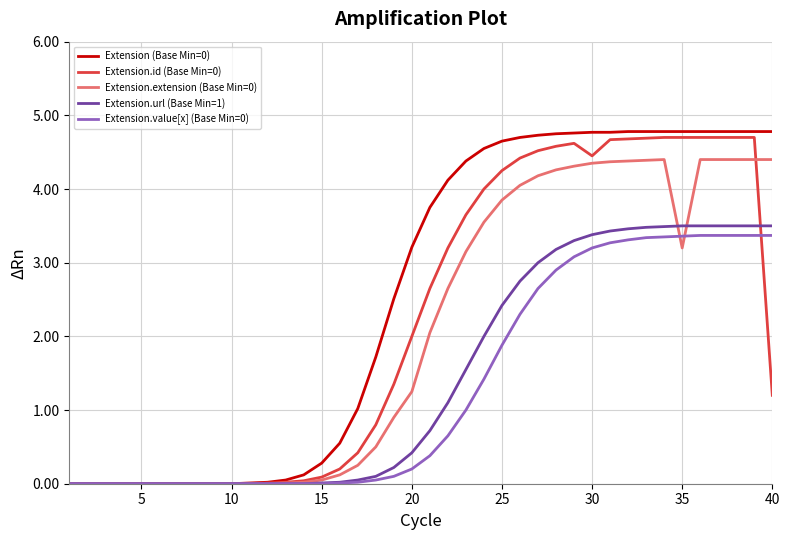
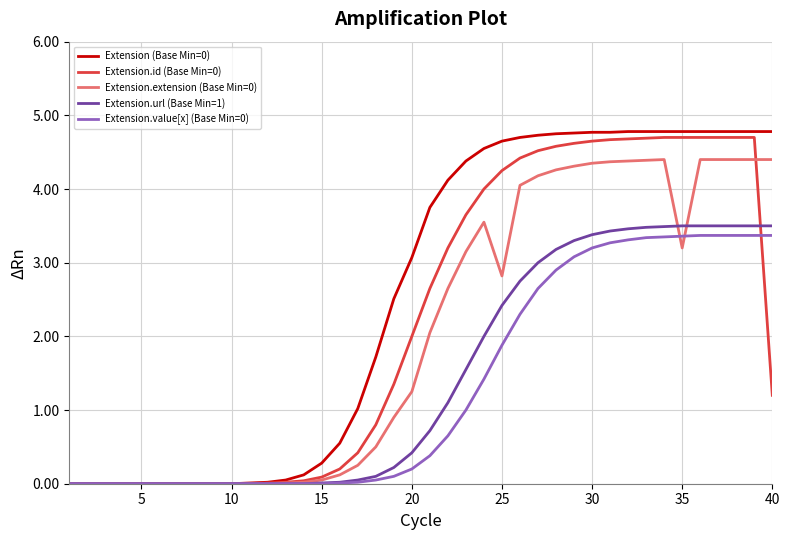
Extension (Base Min=0), 20: 3.2 -> 3.1
Extension.extension (Base Min=0), 25: 3.9 -> 2.8
Extension.id (Base Min=0), 30: 4.5 -> 4.7
